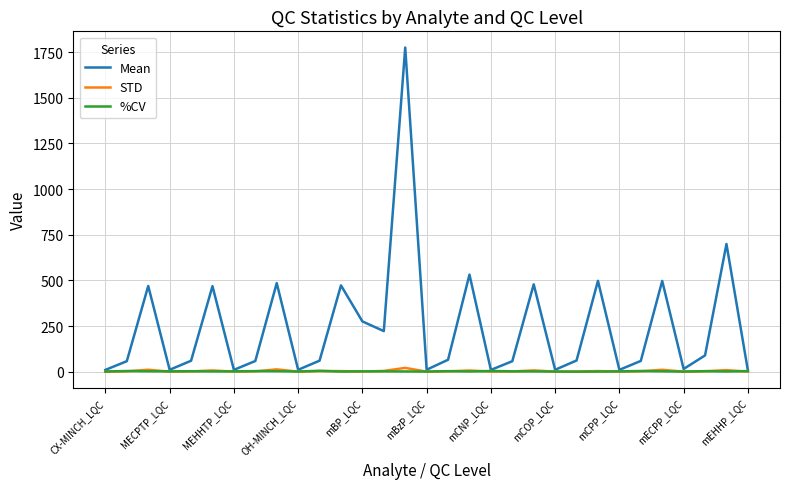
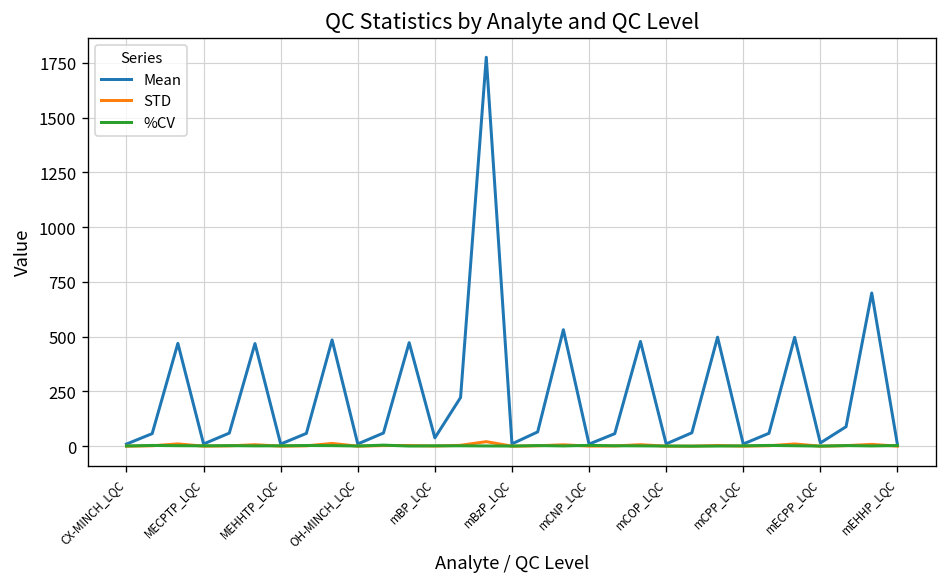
Mean, mBP_LQC: 280 -> 40
